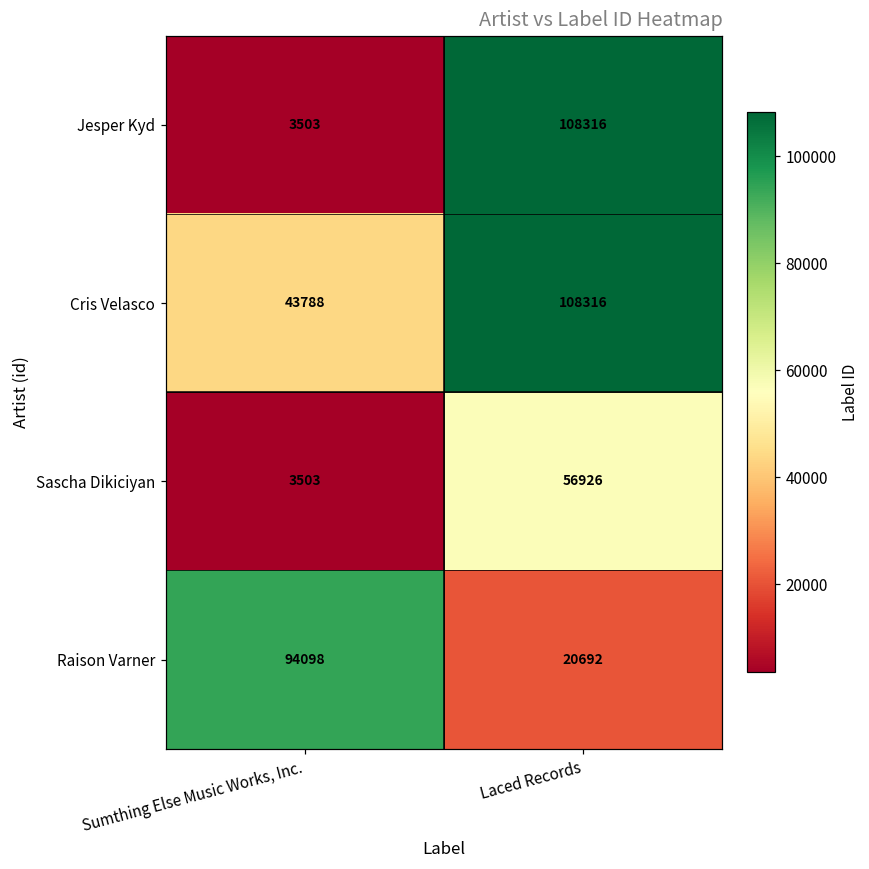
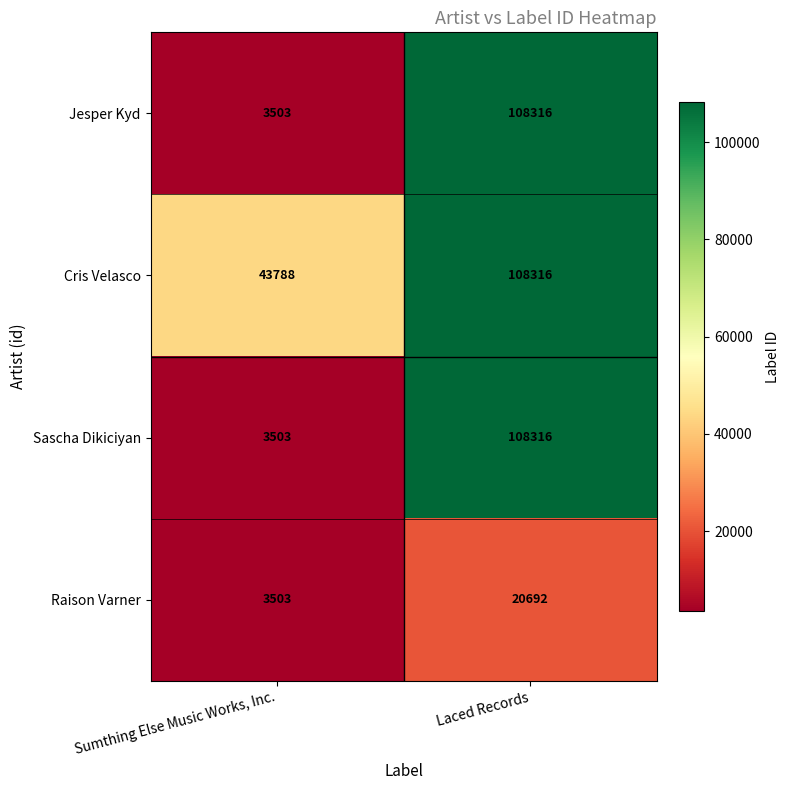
Sascha Dikiciyan, Laced Records: 56926 -> 108316
Raison Varner, Sumthing Else Music Works, Inc.: 94098 -> 3503
